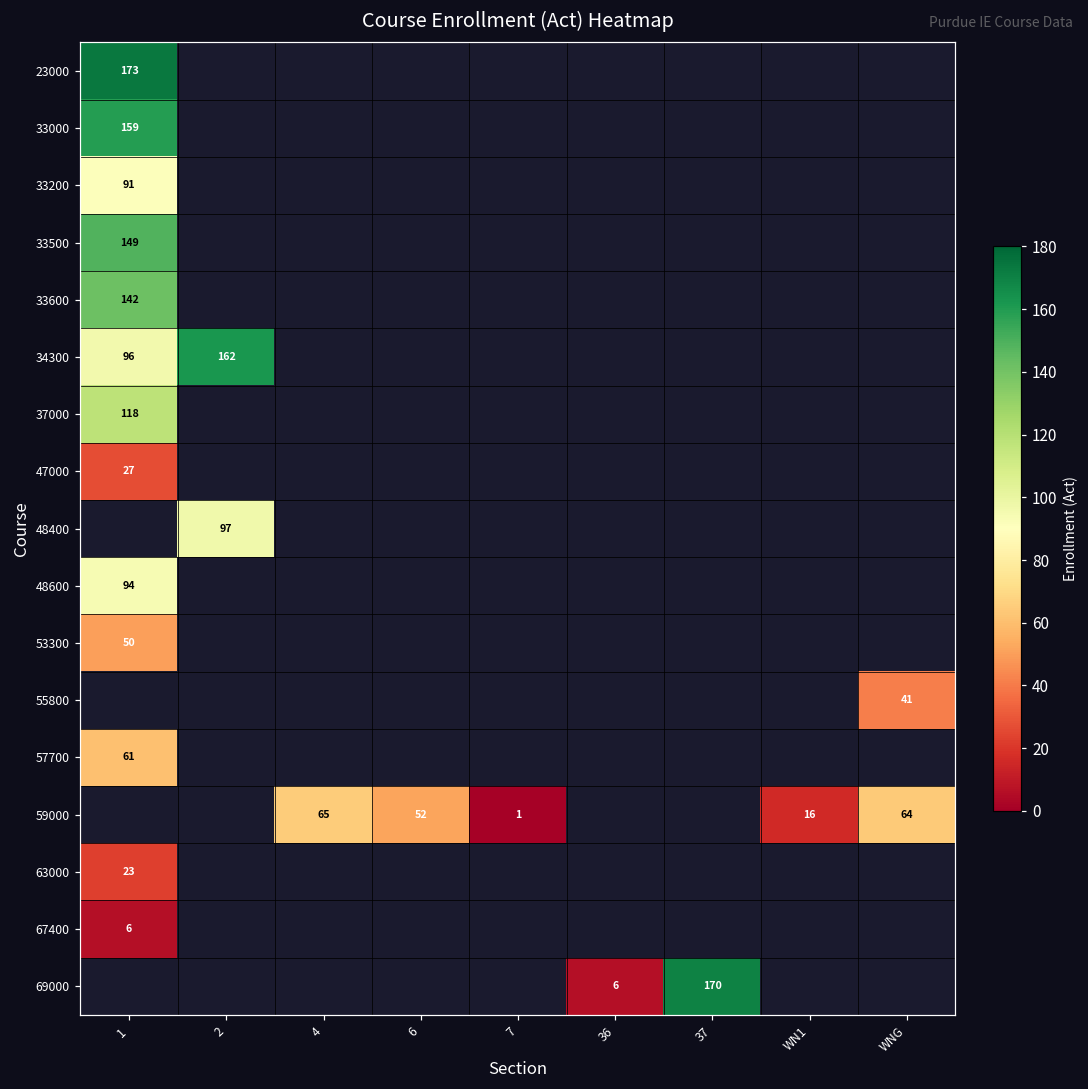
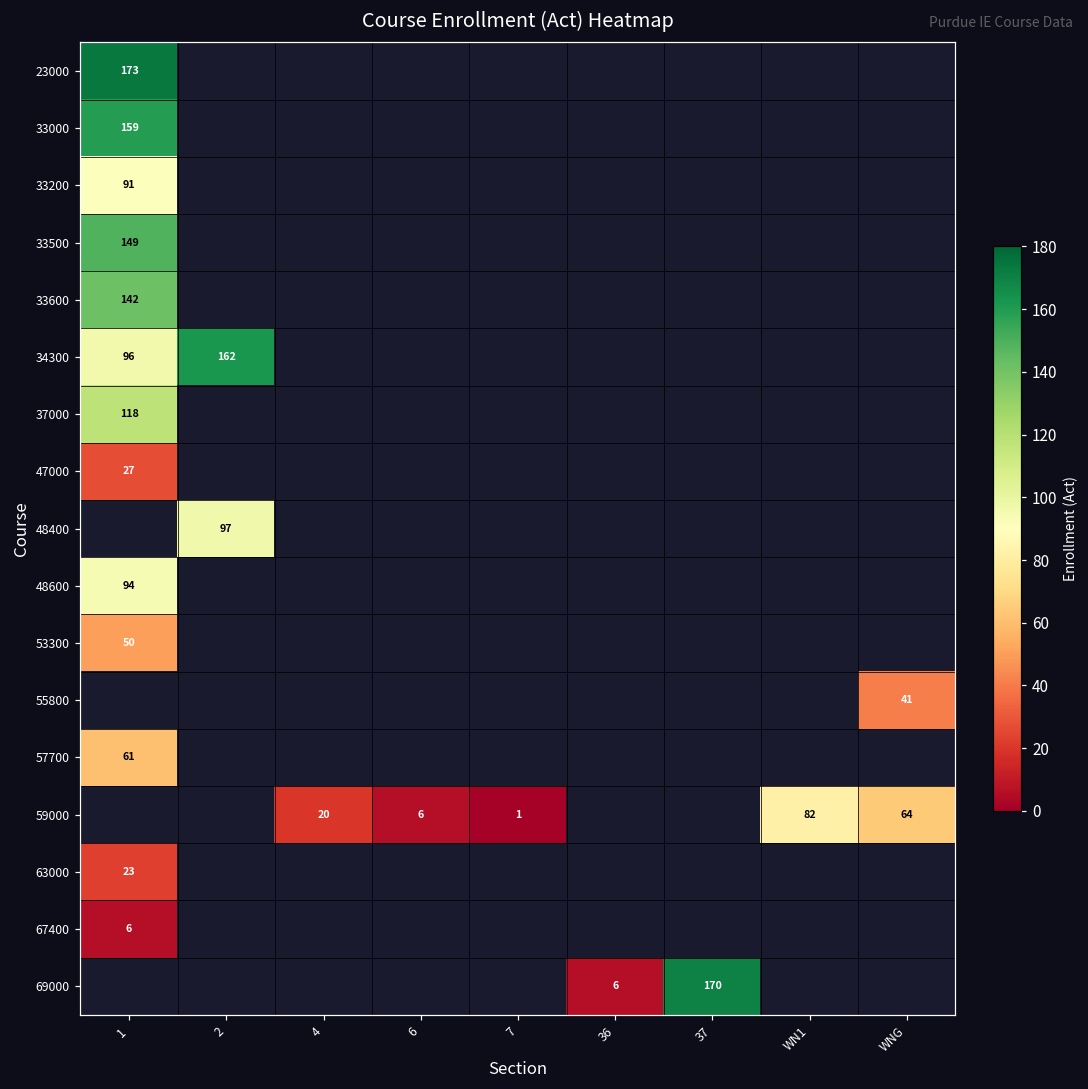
59000, 4: 65 -> 20
59000, 6: 52 -> 6
59000, WN1: 16 -> 82
